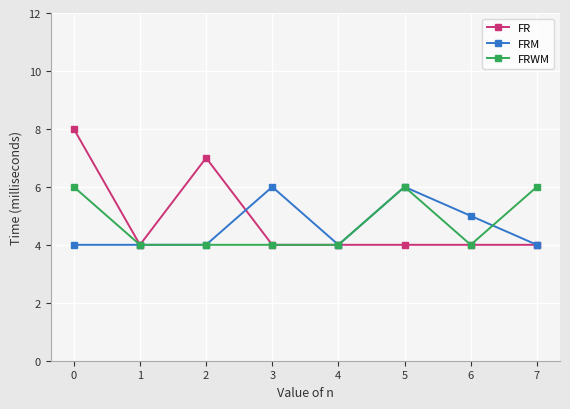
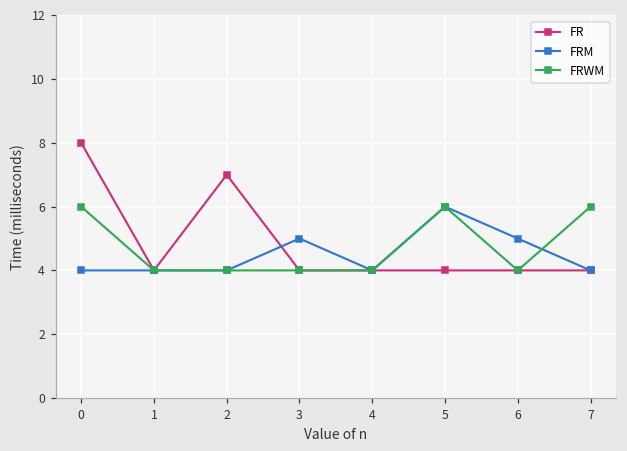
FRM, 3: 6 -> 5
